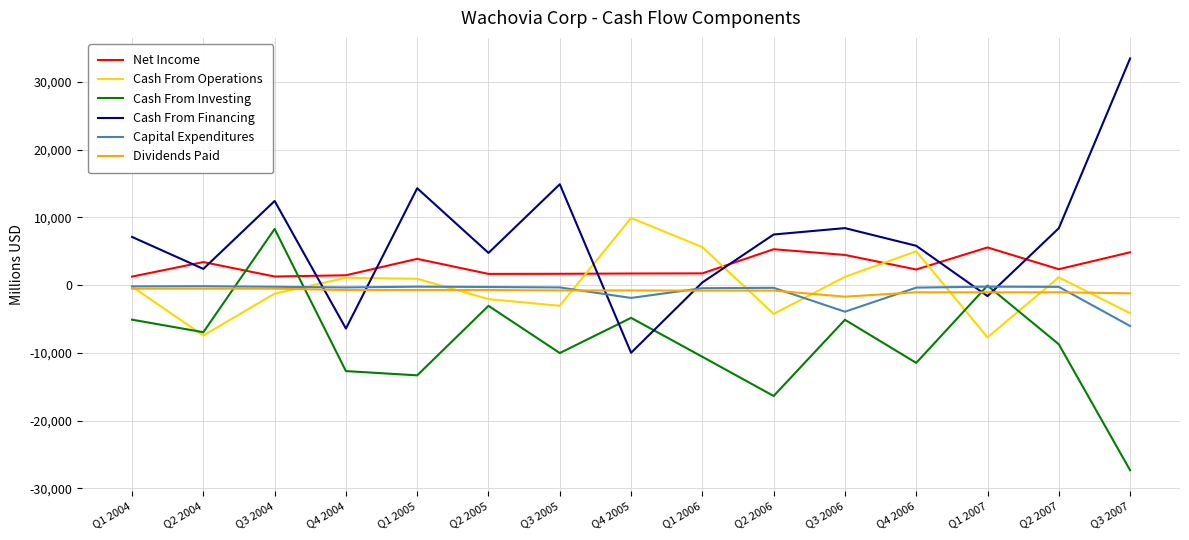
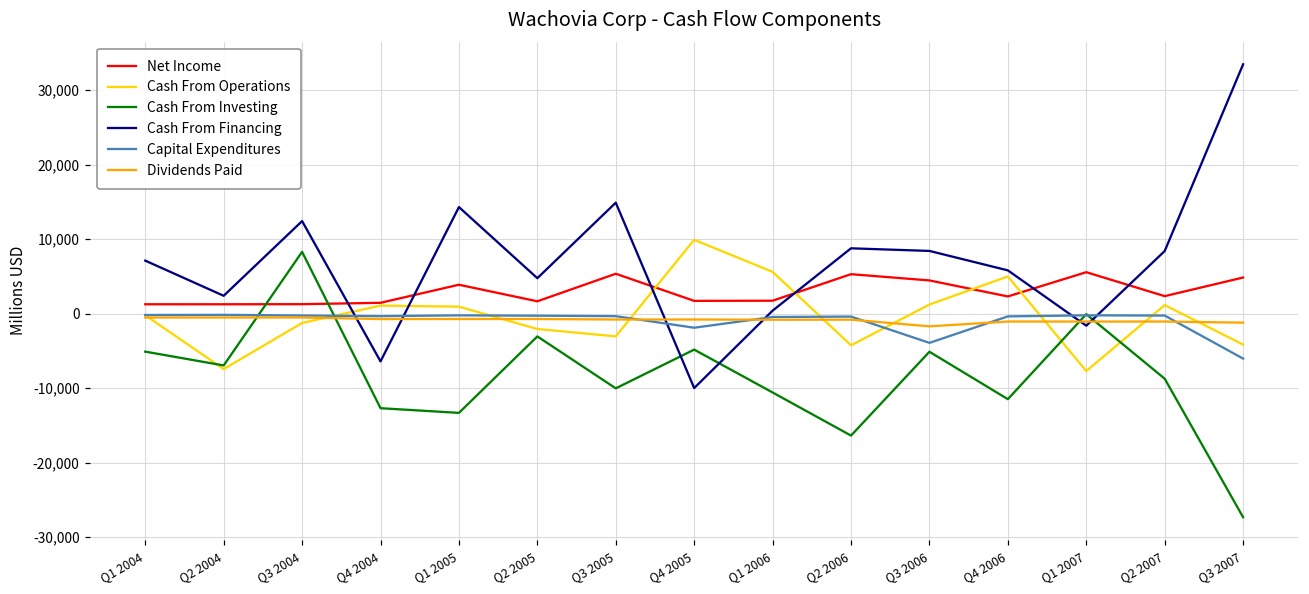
Net Income, Q2 2004: 3,000 -> 1,000
Net Income, Q3 2005: 2,000 -> 5,000
Cash From Financing, Q2 2006: 7,000 -> 9,000
